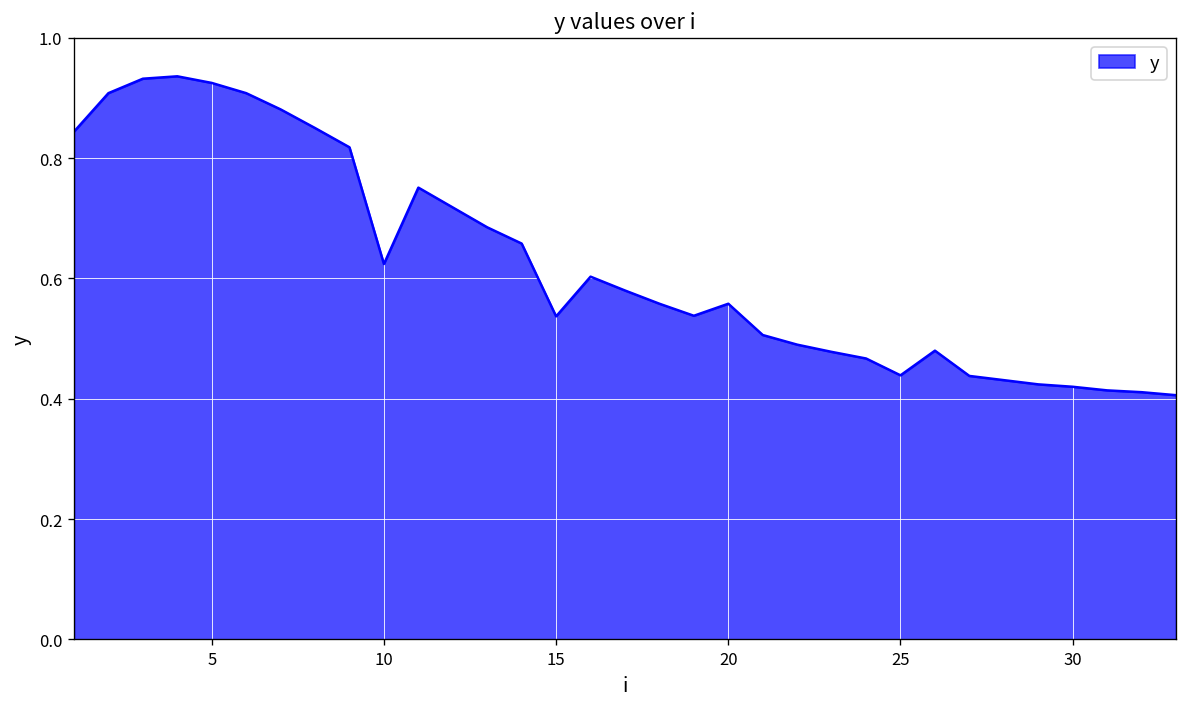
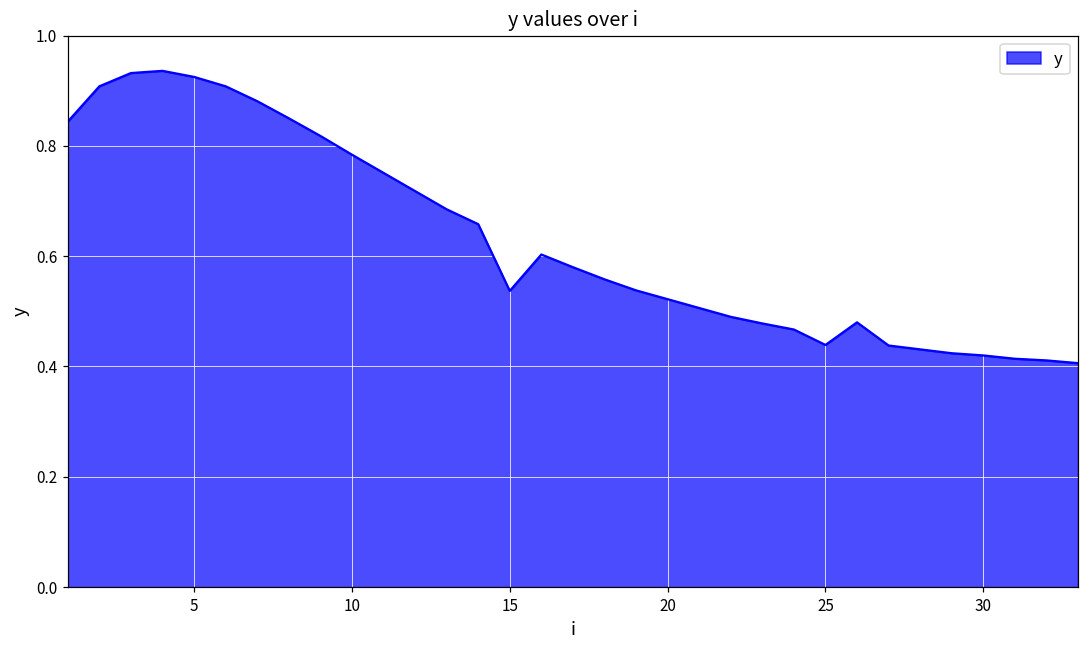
10: 0.62 -> 0.78
20: 0.56 -> 0.52
